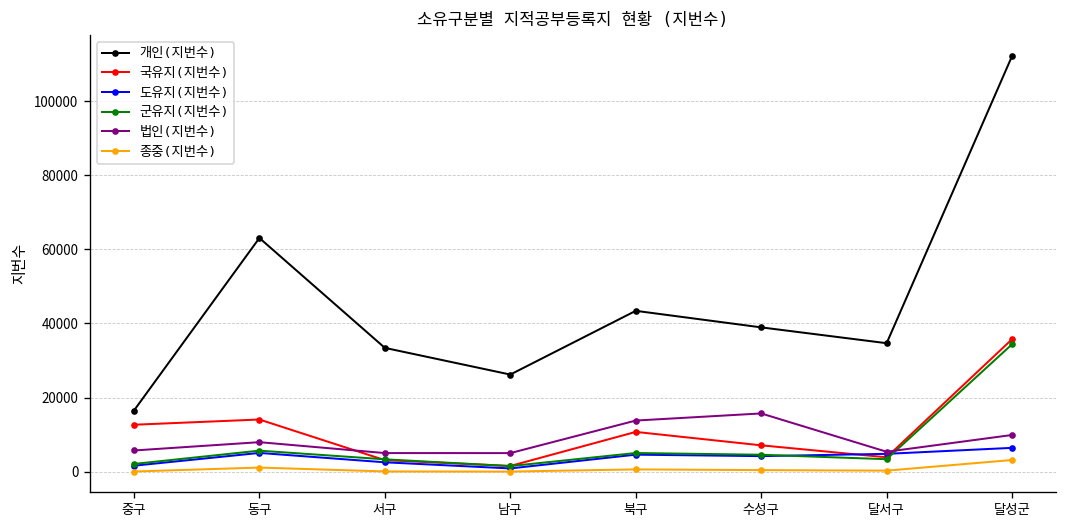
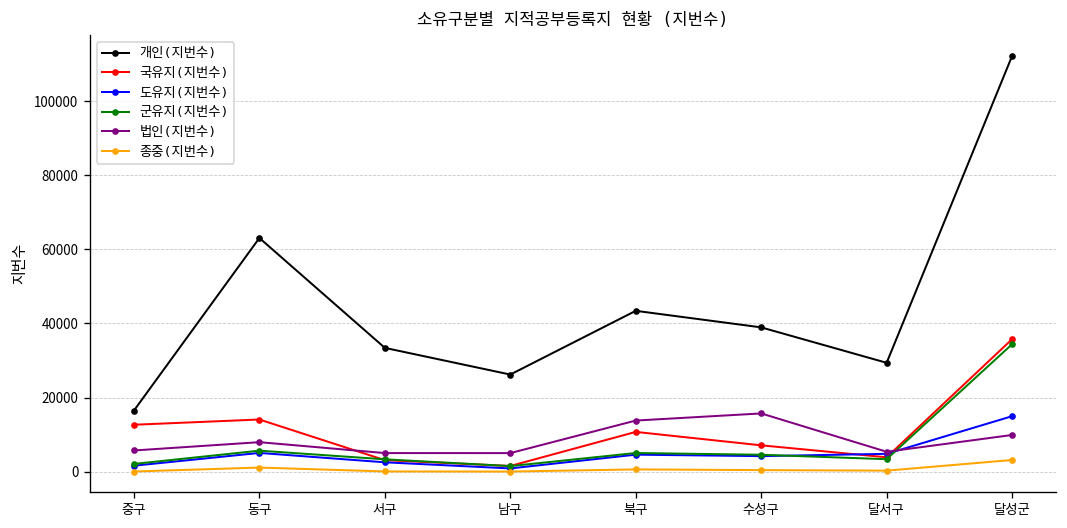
개인(지번수), 달서구: 35000 -> 29000
도유지(지번수), 달성군: 6000 -> 15000
